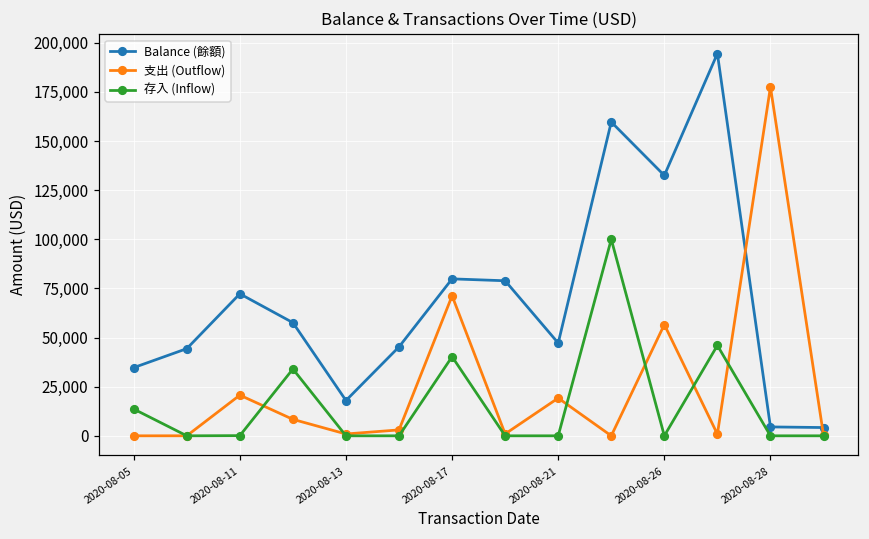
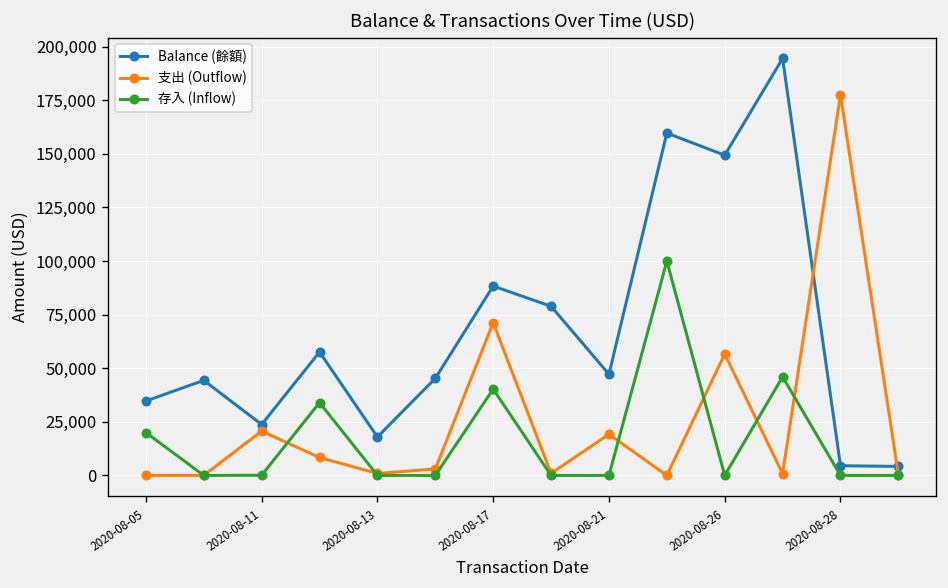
存入 (Inflow), 2020-08-05: 14,000 -> 20,000
Balance (餘額), 2020-08-11: 72,000 -> 24,000
Balance (餘額), 2020-08-17: 80,000 -> 88,000
Balance (餘額), 2020-08-26: 132,000 -> 149,000
